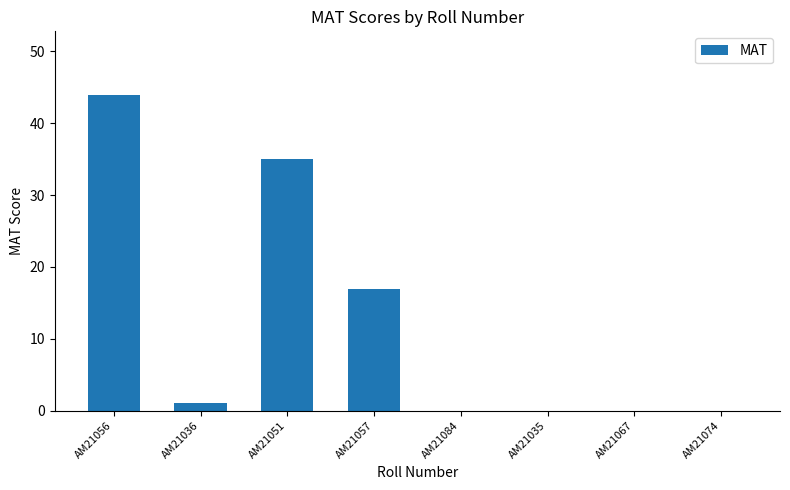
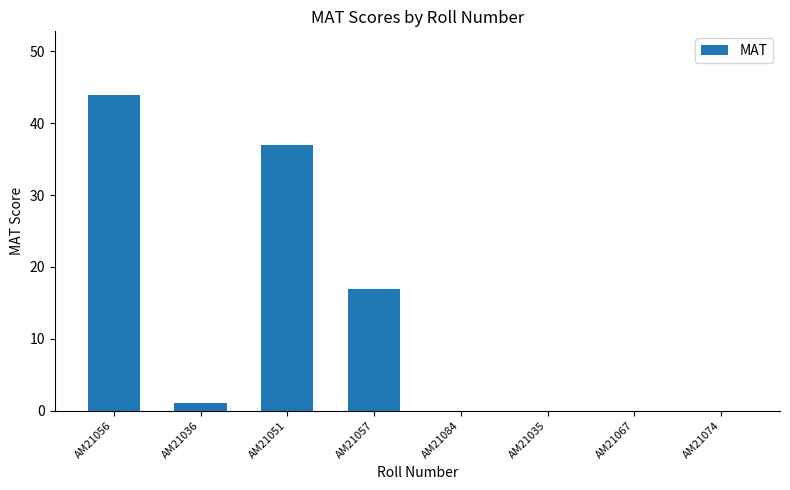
AM21051: 35 -> 37
